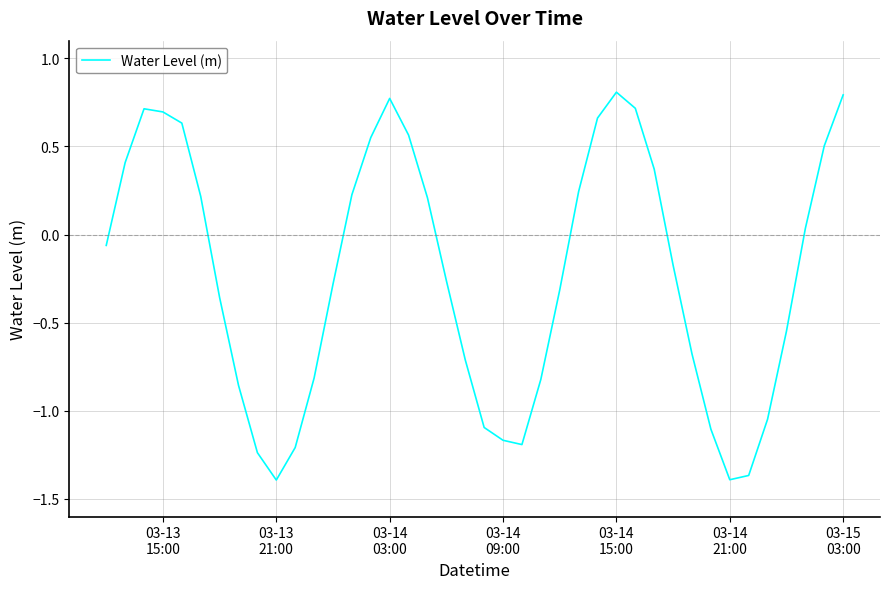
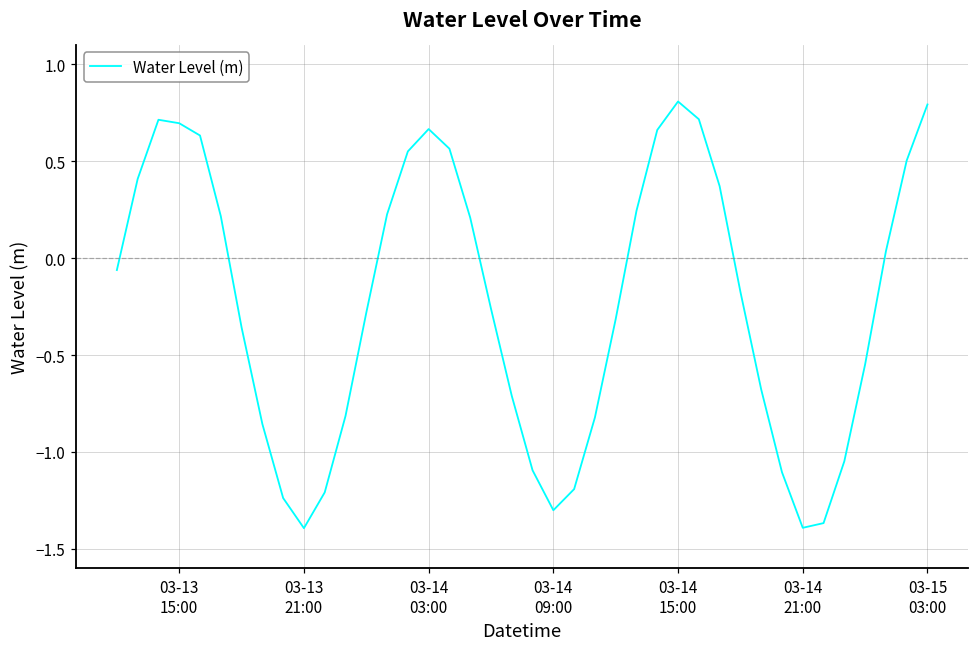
03-14 03:00: 0.77 -> 0.67
03-14 09:00: -1.17 -> -1.30
